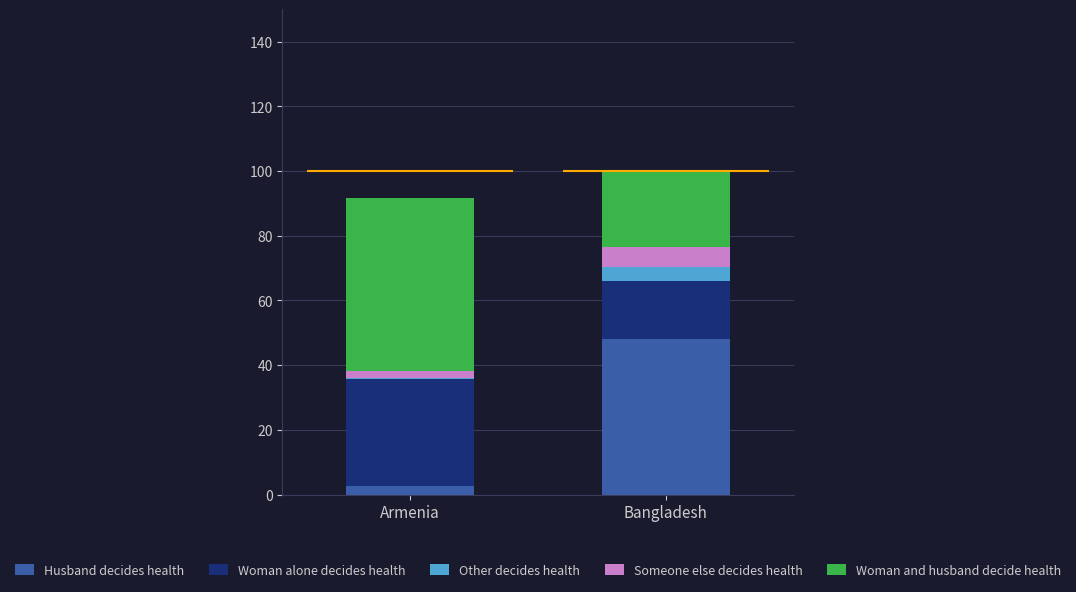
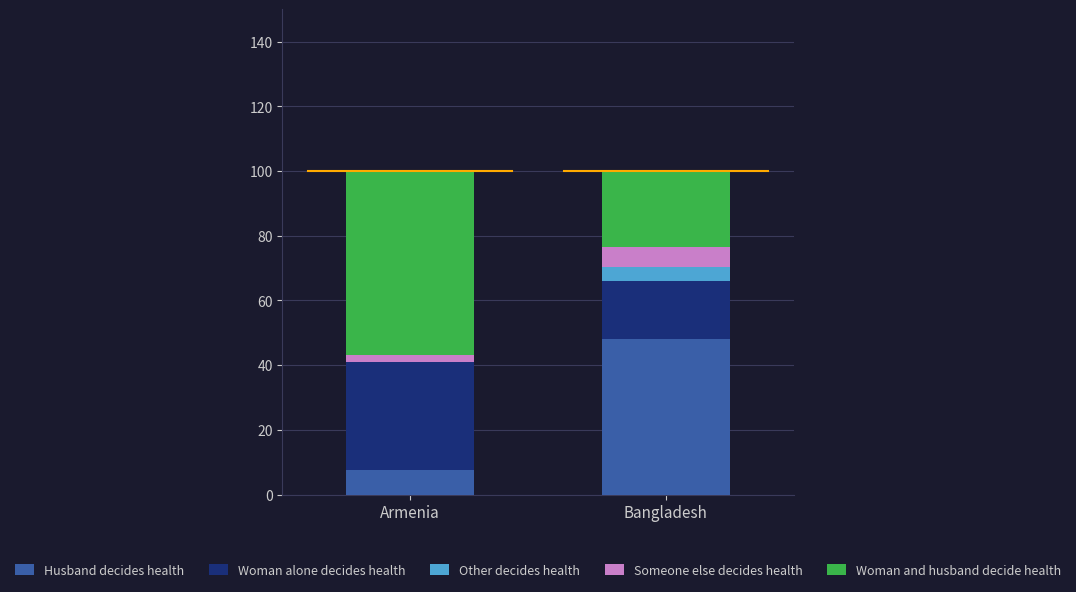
Husband decides health, Armenia: 3 -> 8
Woman and husband decide health, Armenia: 54 -> 57
